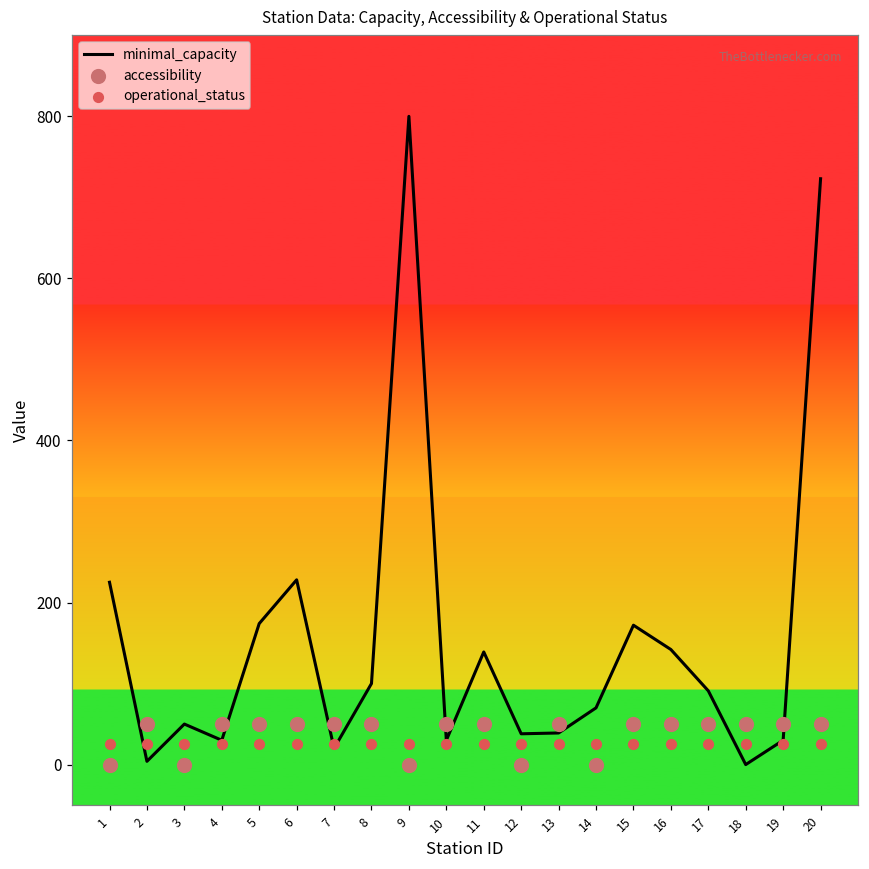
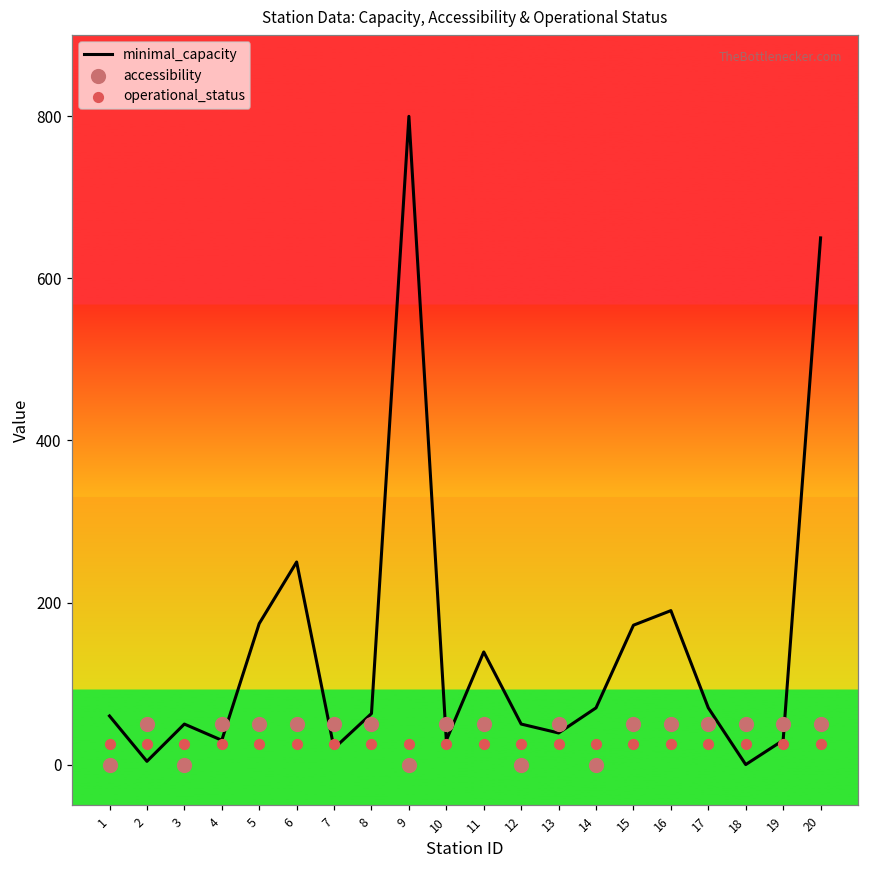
minimal_capacity, 1: 230 -> 60
minimal_capacity, 6: 230 -> 250
minimal_capacity, 8: 100 -> 60
minimal_capacity, 12: 40 -> 50
minimal_capacity, 16: 140 -> 190
minimal_capacity, 17: 90 -> 70
minimal_capacity, 20: 720 -> 650
